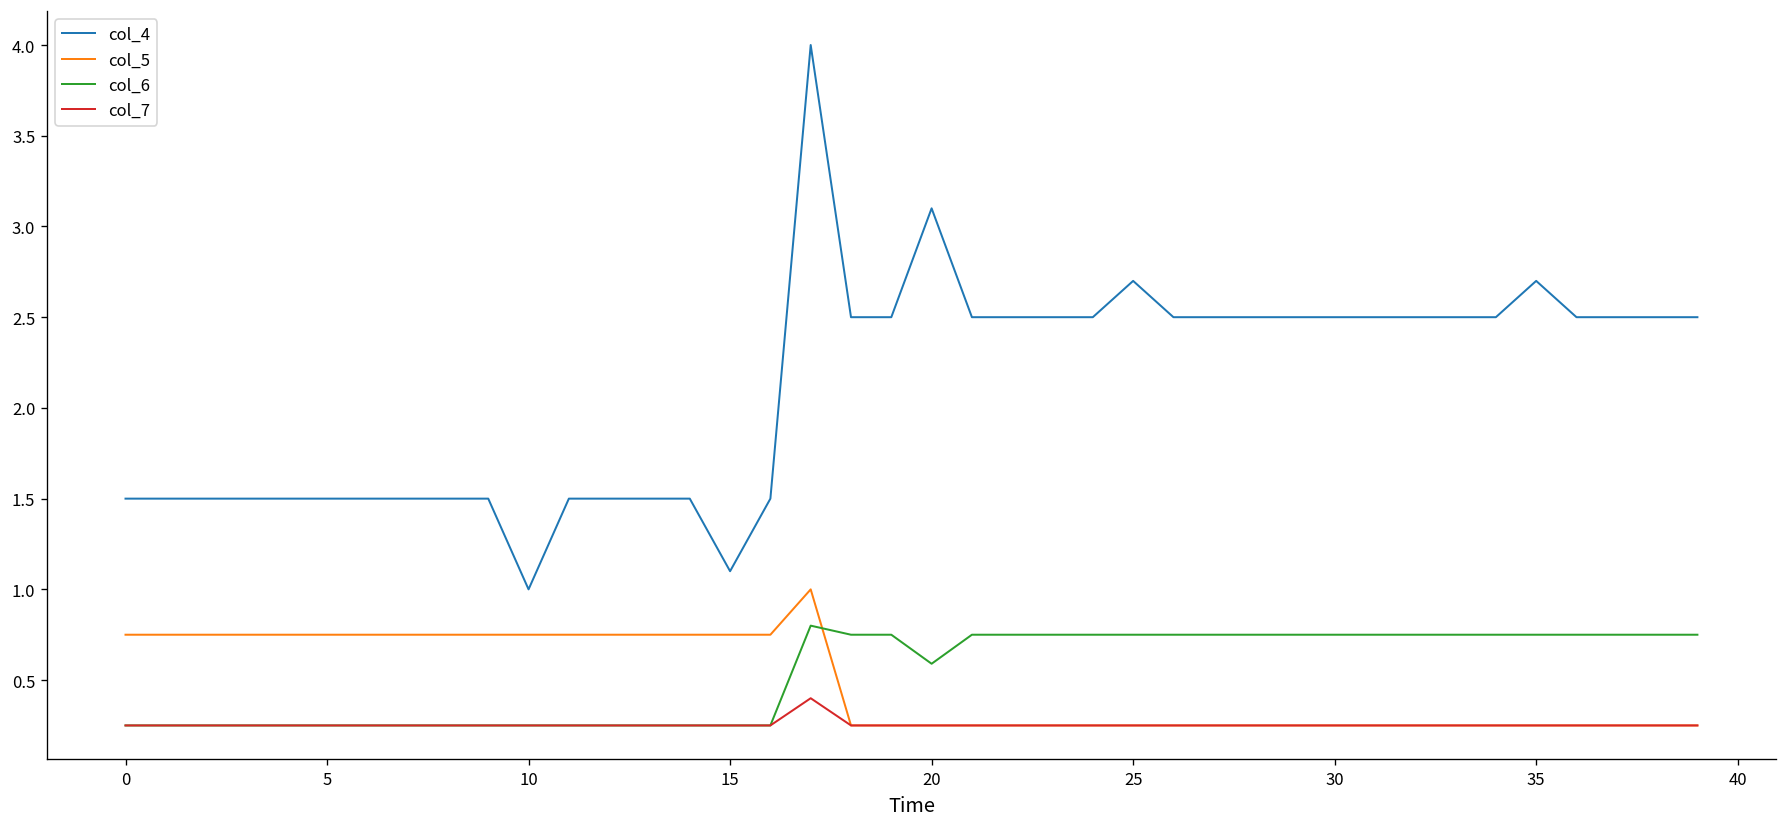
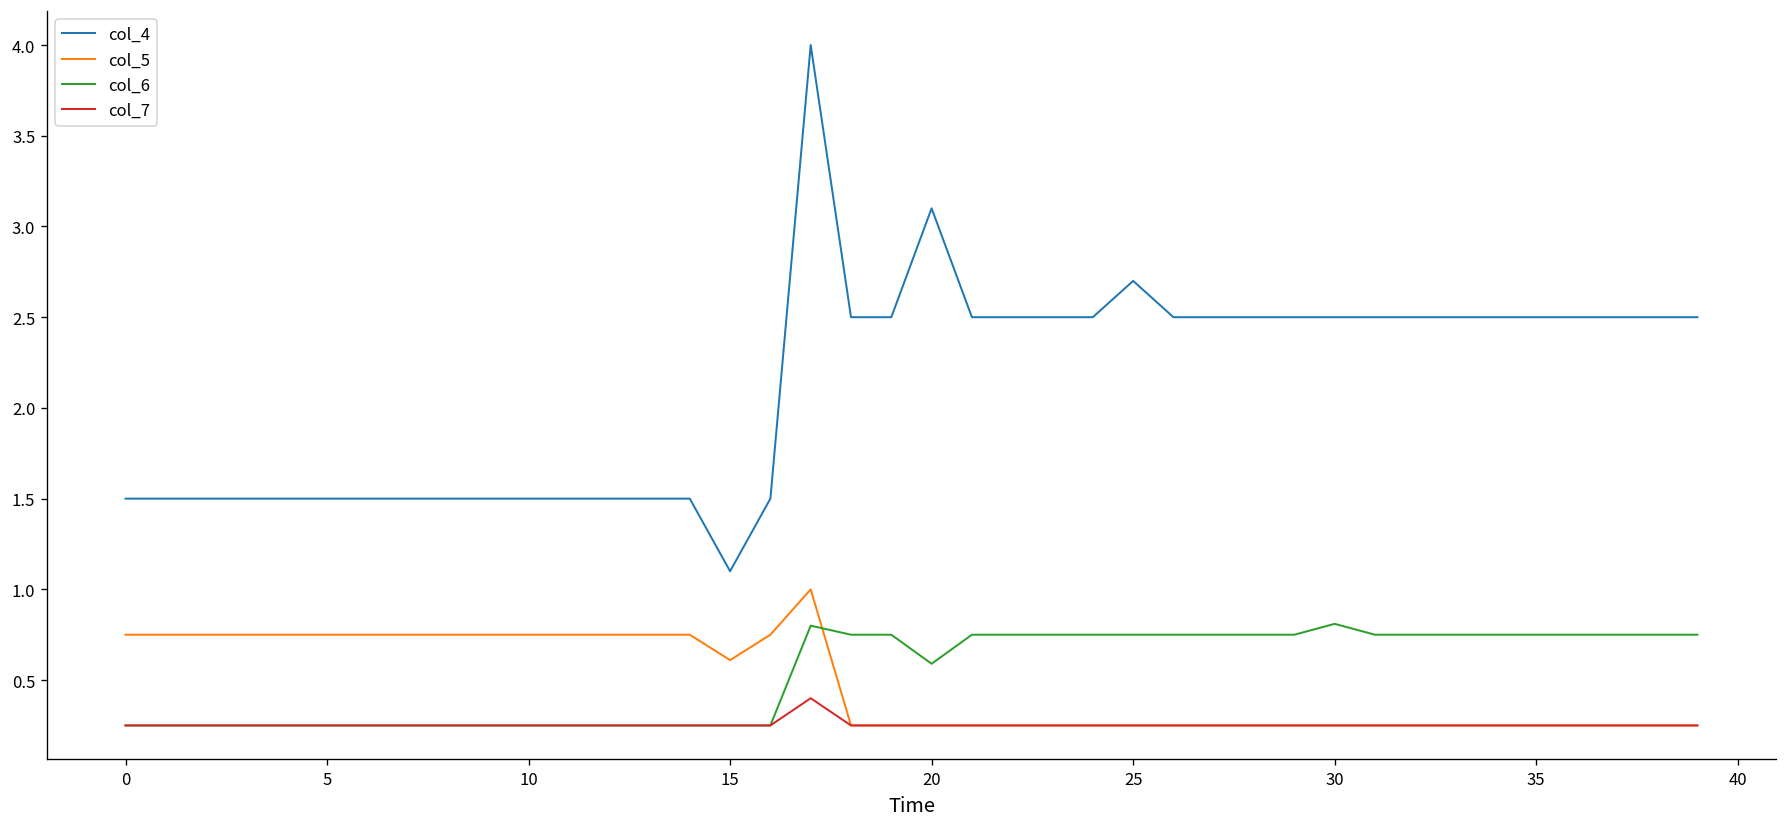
col_4, 10: 1.0 -> 1.5
col_5, 15: 0.75 -> 0.61
col_6, 30: 0.75 -> 0.81
col_4, 35: 2.7 -> 2.5
